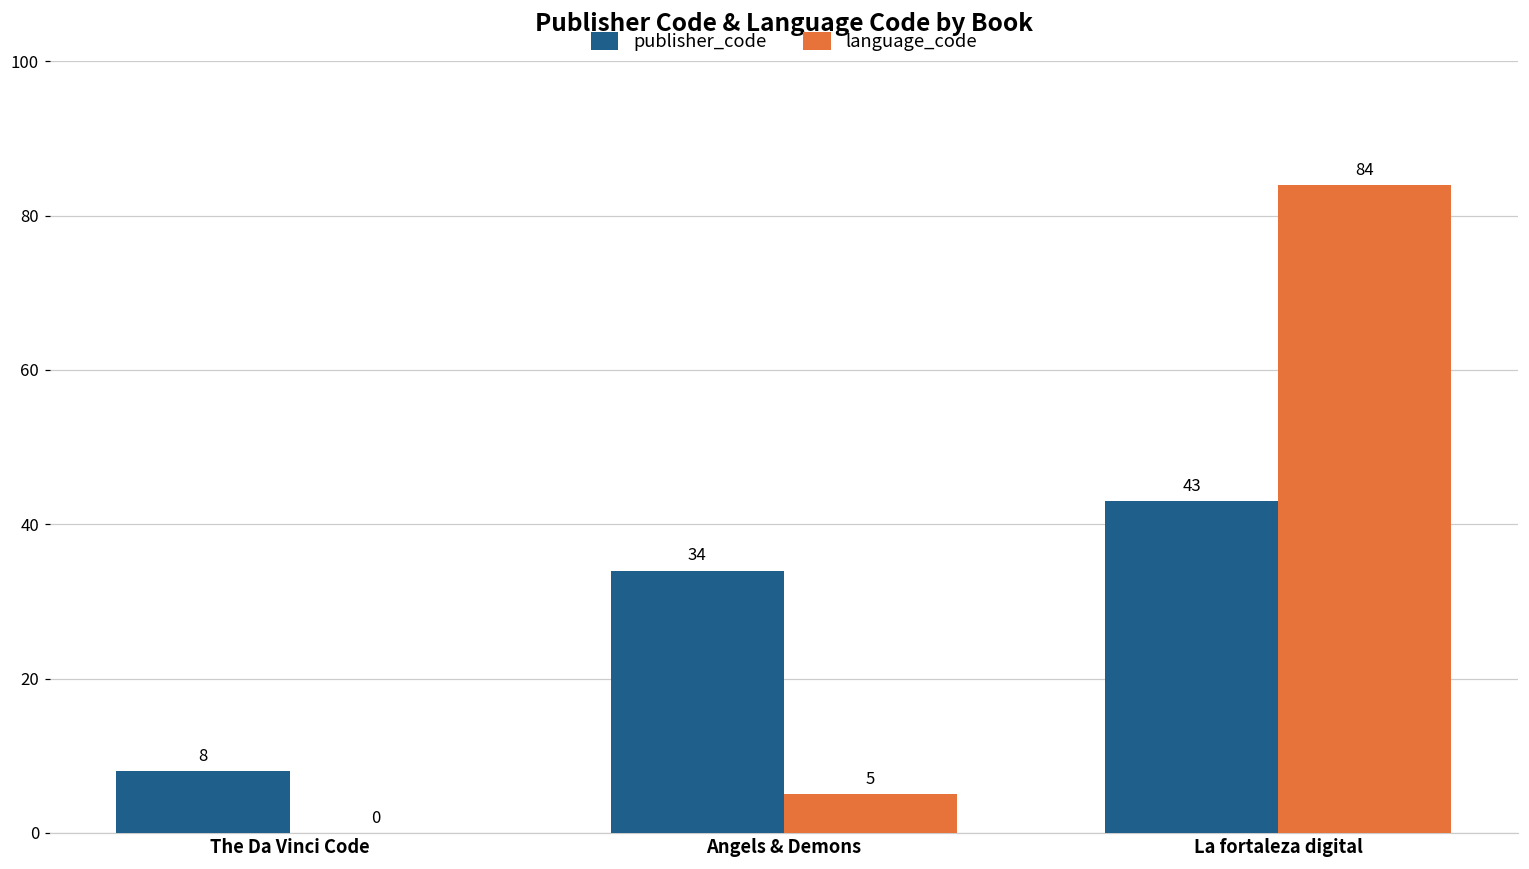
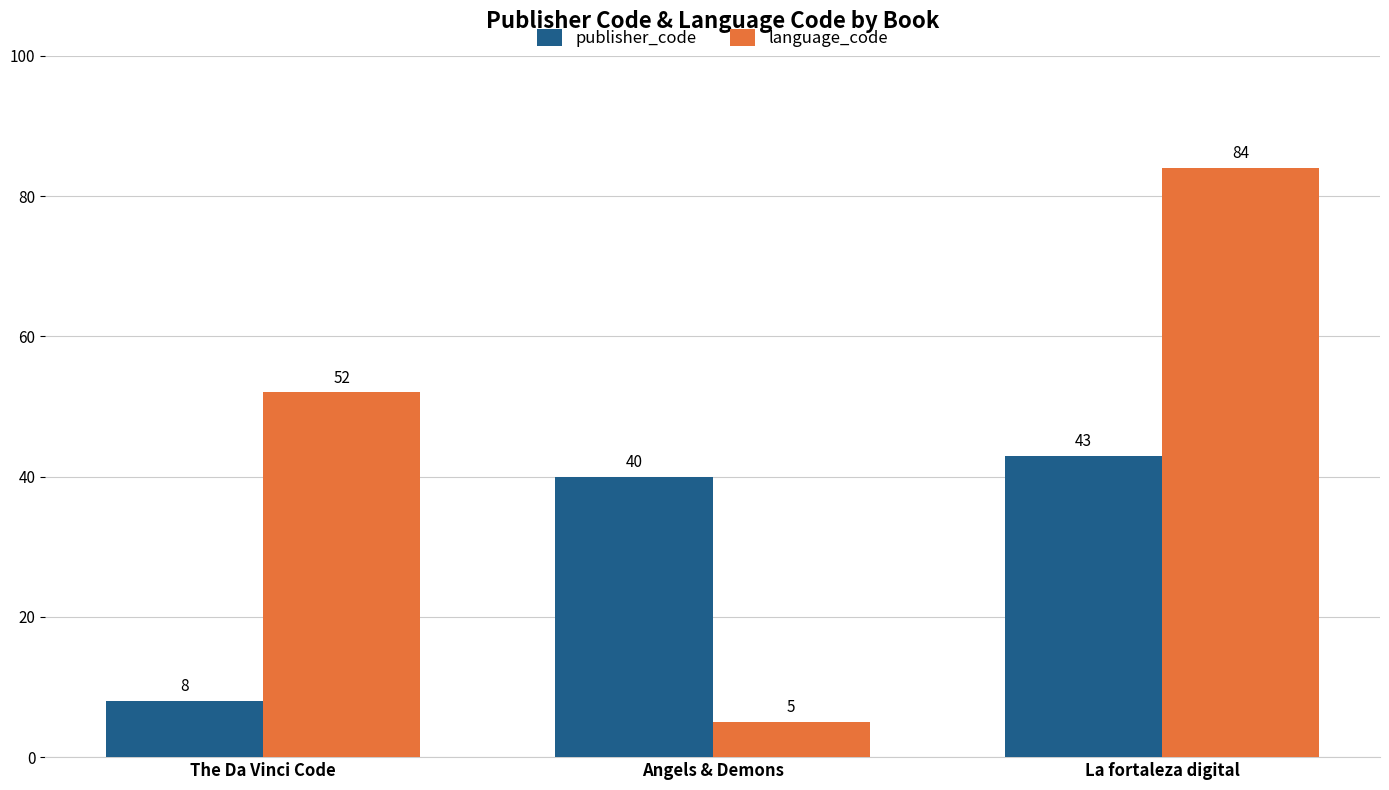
language_code, The Da Vinci Code: 0 -> 52
publisher_code, Angels & Demons: 34 -> 40
